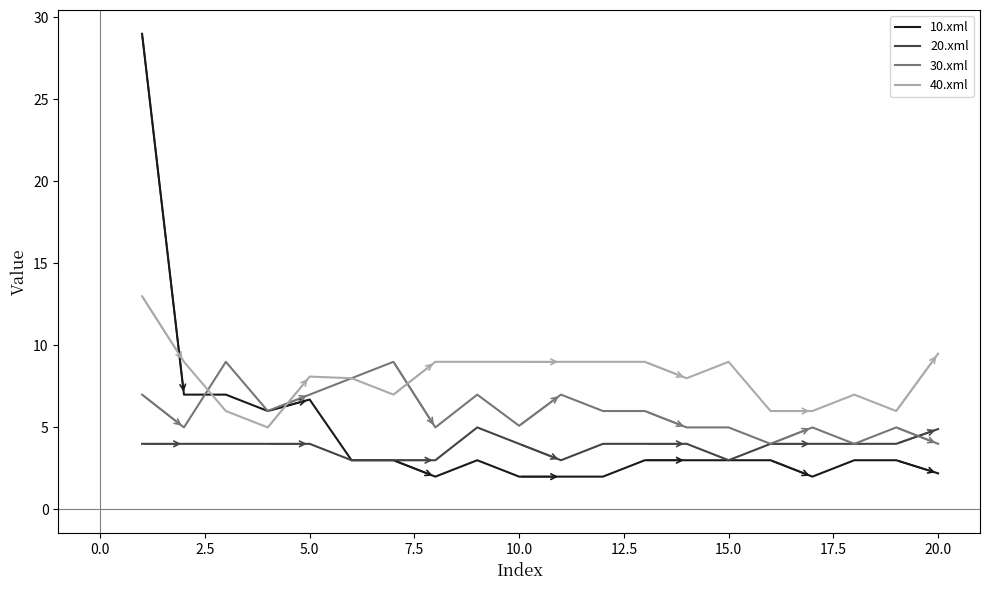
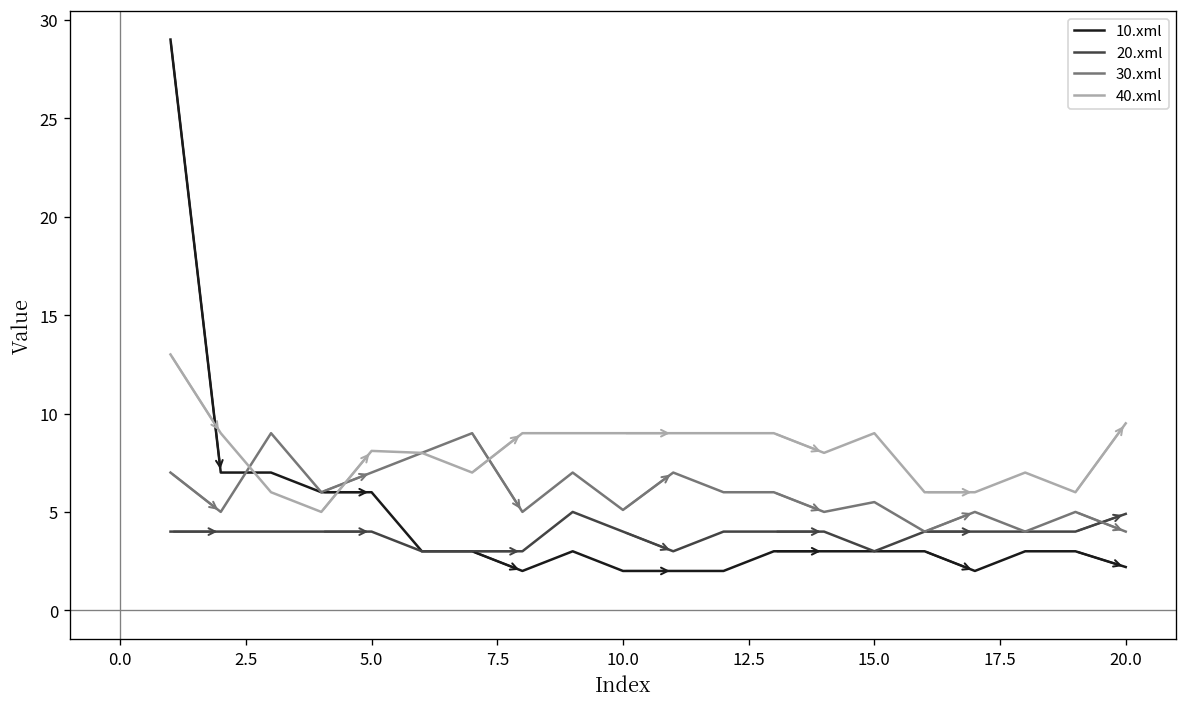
10.xml, 5.0: 6.7 -> 6.0
30.xml, 15.0: 5.0 -> 5.5
